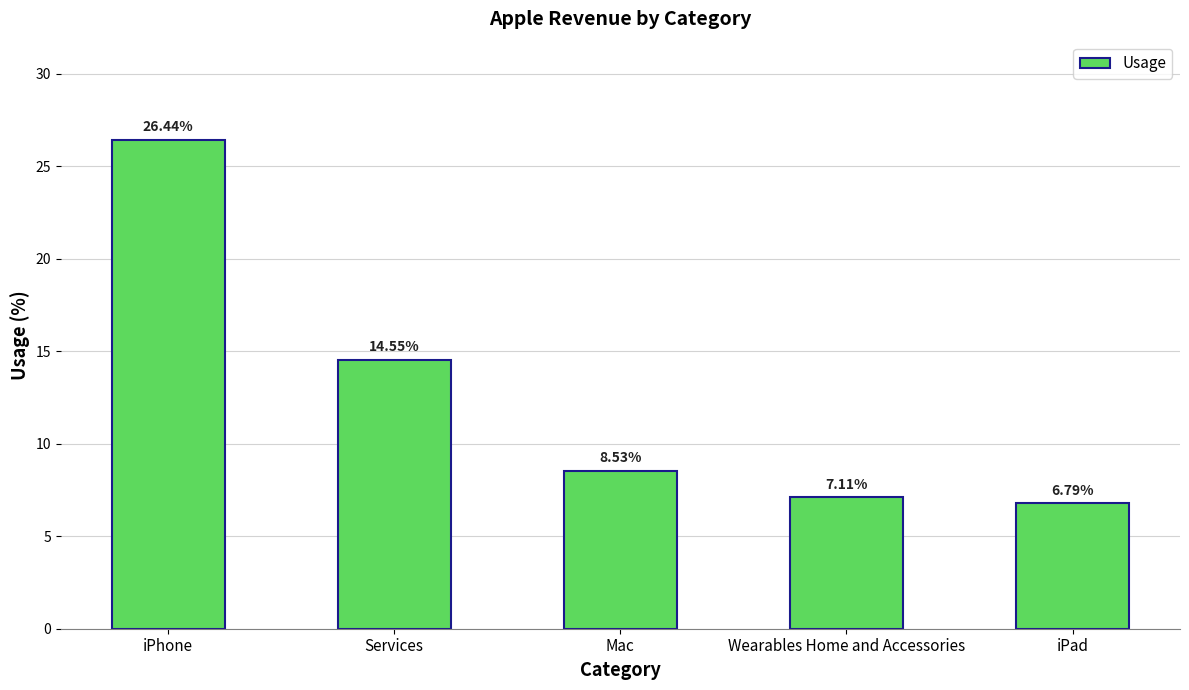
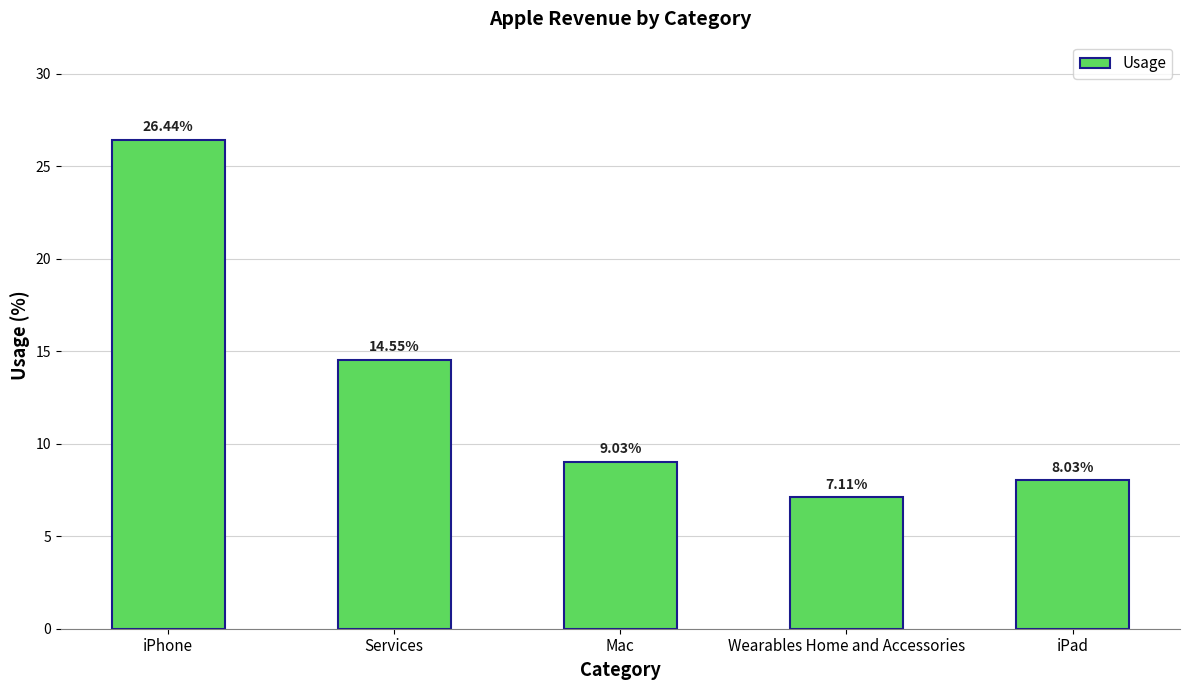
Mac: 8.53% -> 9.03%
iPad: 6.79% -> 8.03%
